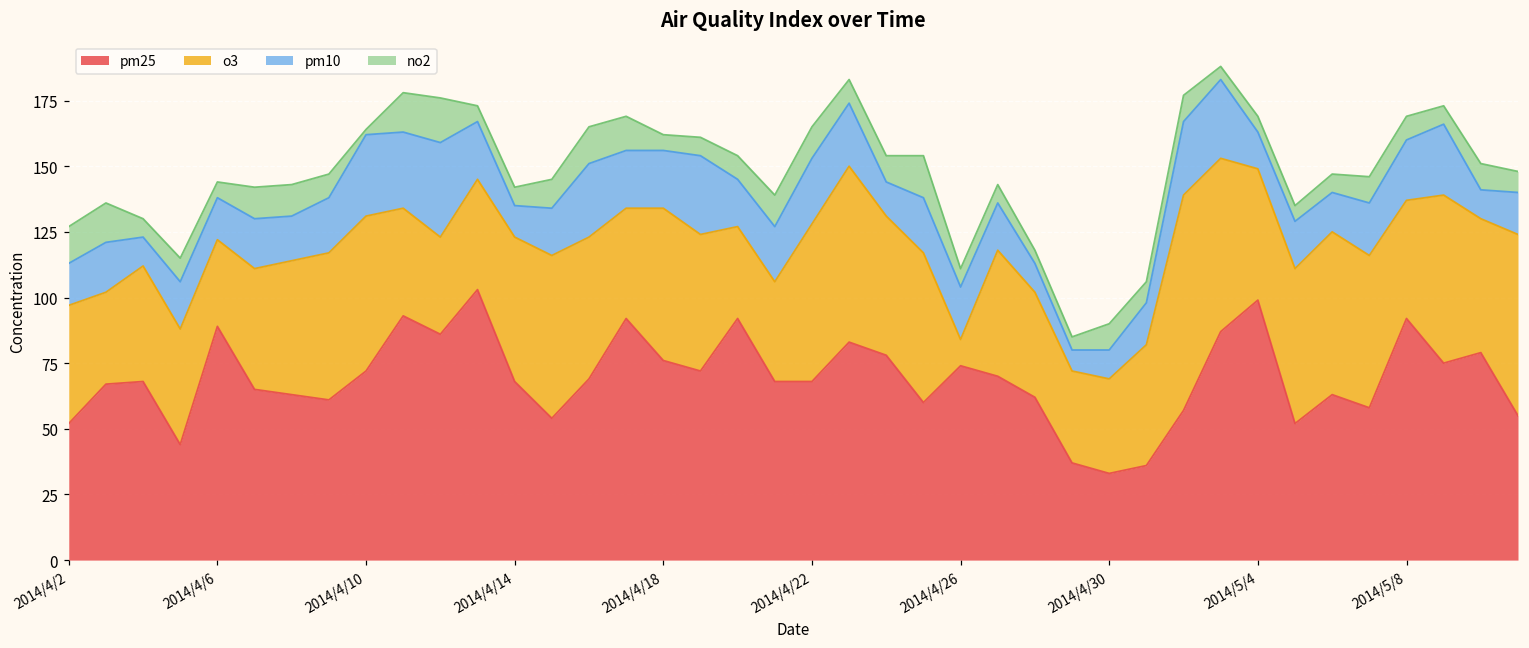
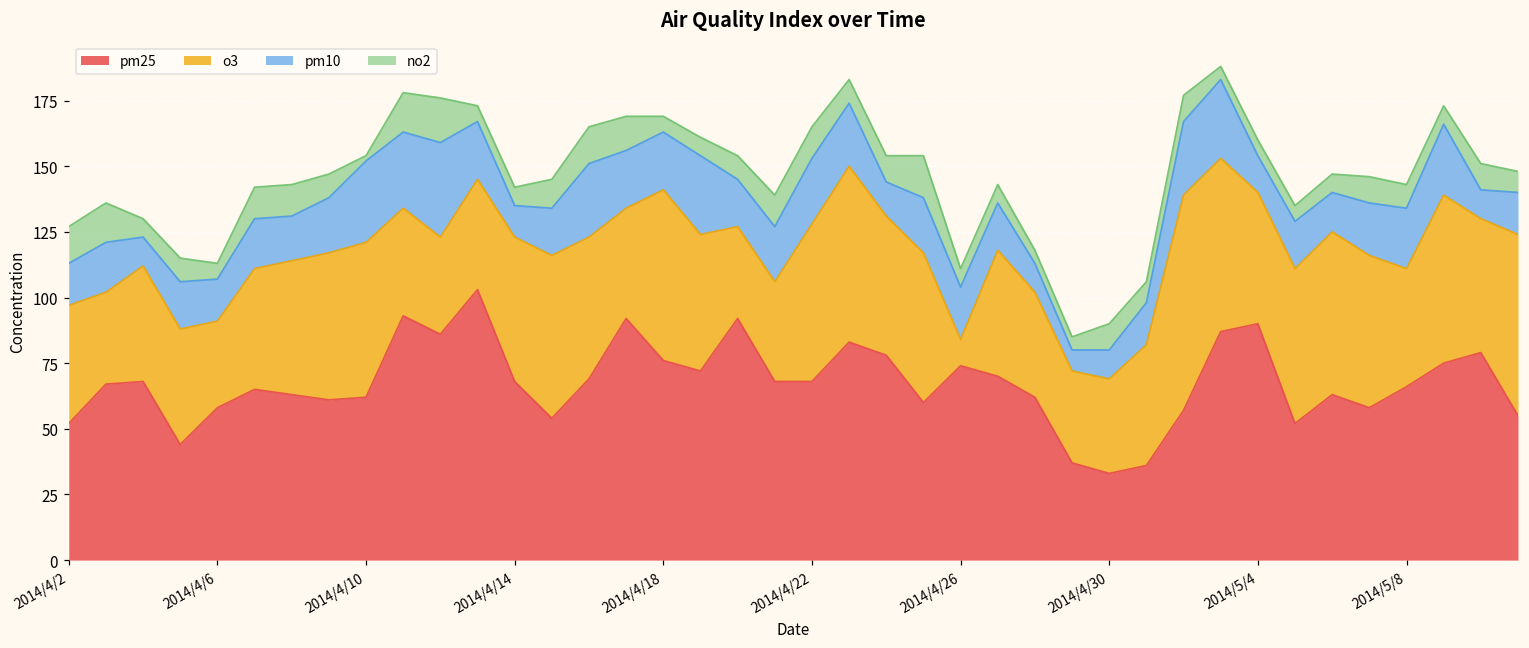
pm25, 2014/4/6: 89 -> 58
pm25, 2014/4/10: 72 -> 62
o3, 2014/4/18: 58 -> 65
pm25, 2014/5/4: 99 -> 90
pm25, 2014/5/8: 92 -> 66
